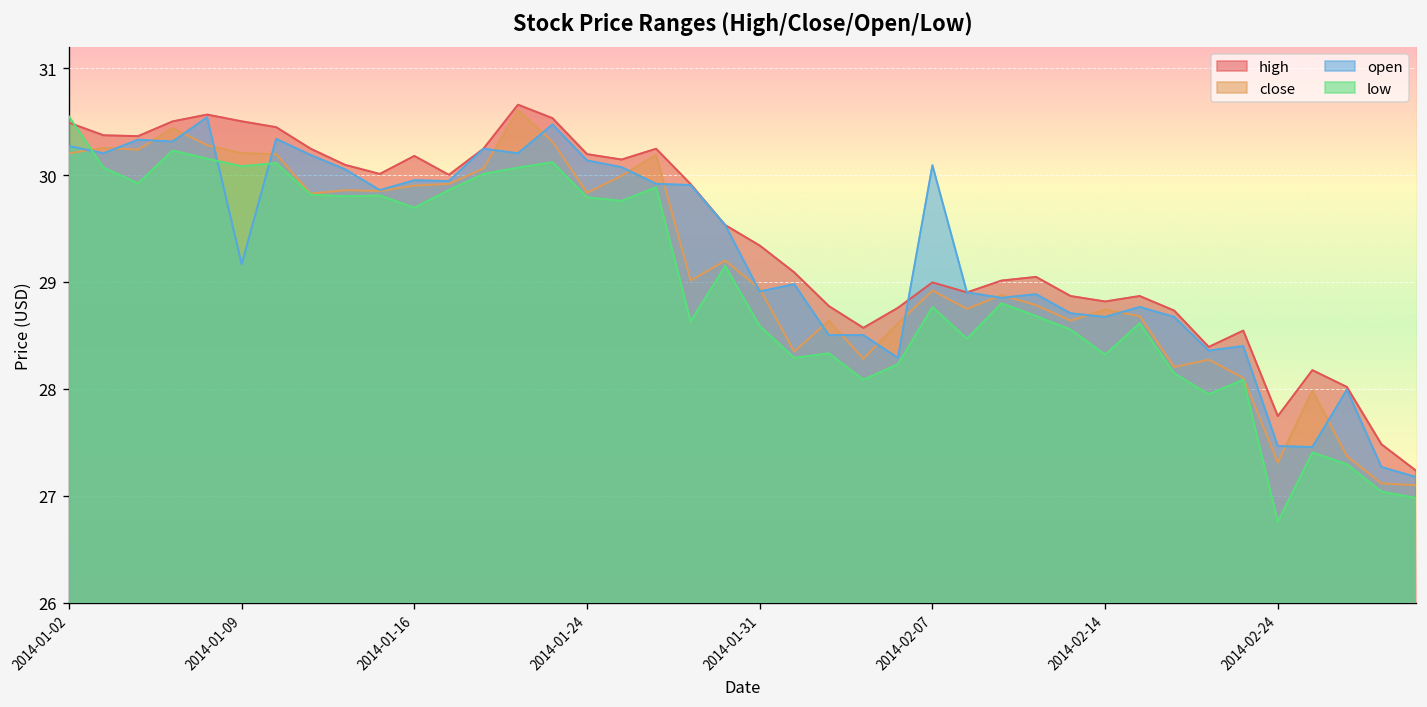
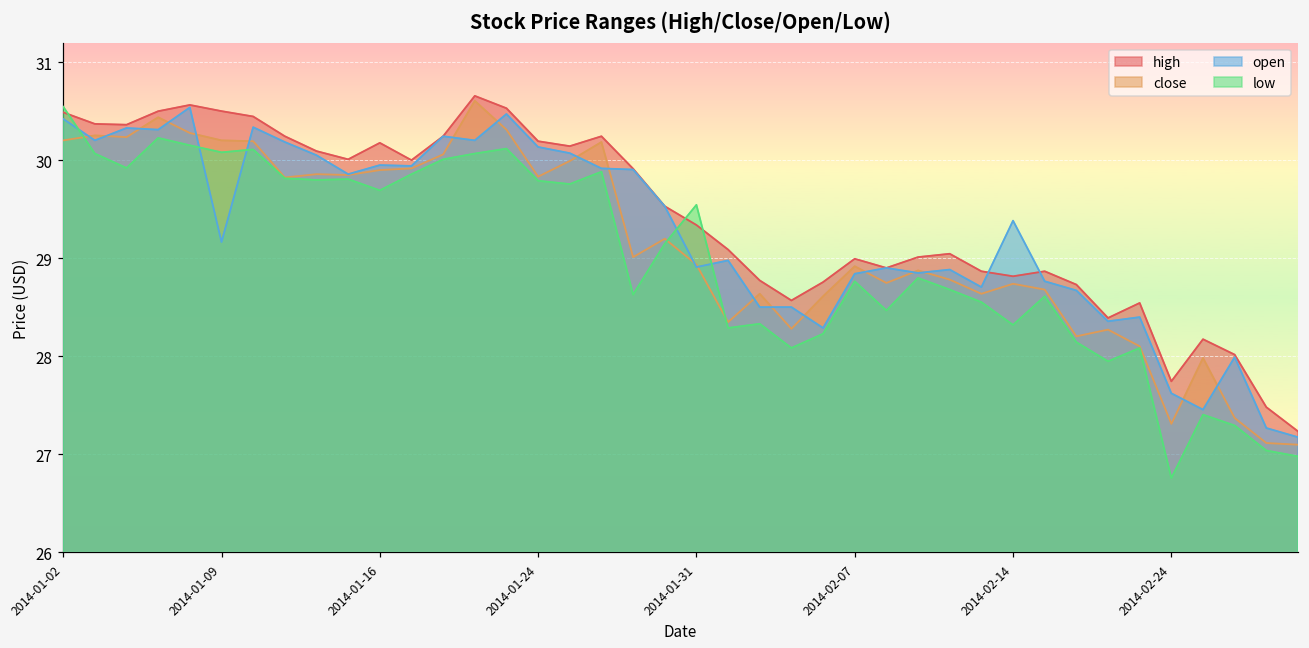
open, 2014-01-02: 30.3 -> 30.4
low, 2014-01-31: 28.6 -> 29.5
open, 2014-02-07: 30.1 -> 28.8
open, 2014-02-14: 28.7 -> 29.4
open, 2014-02-24: 27.5 -> 27.6
